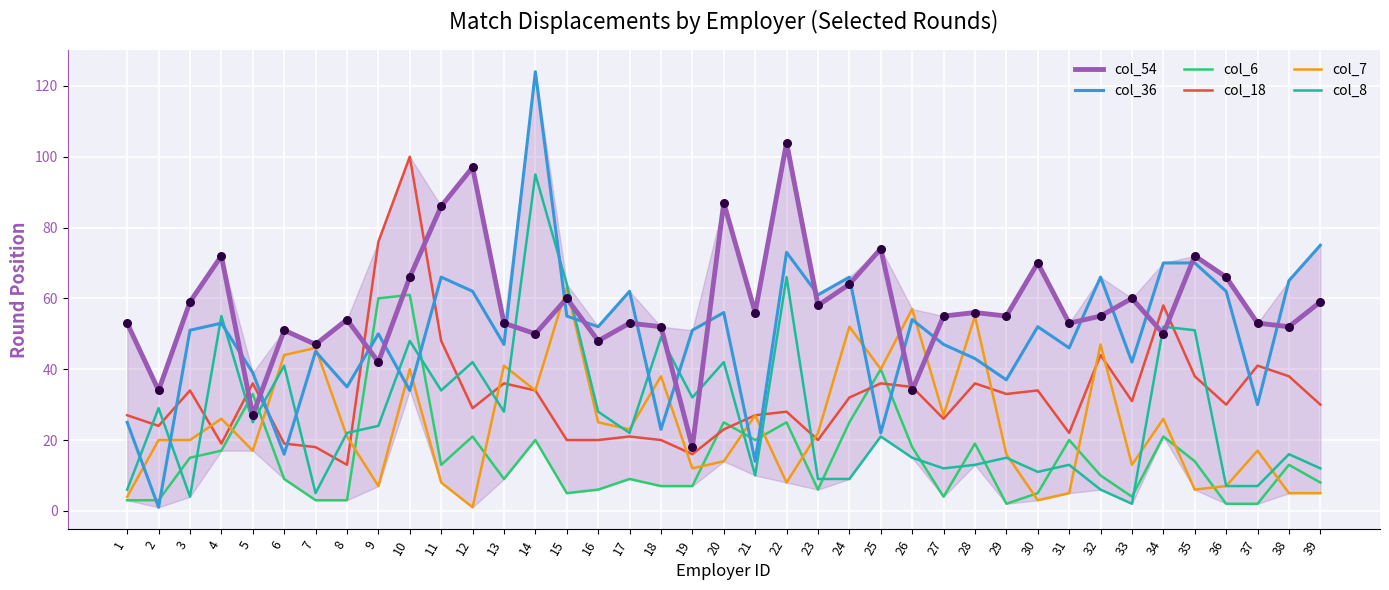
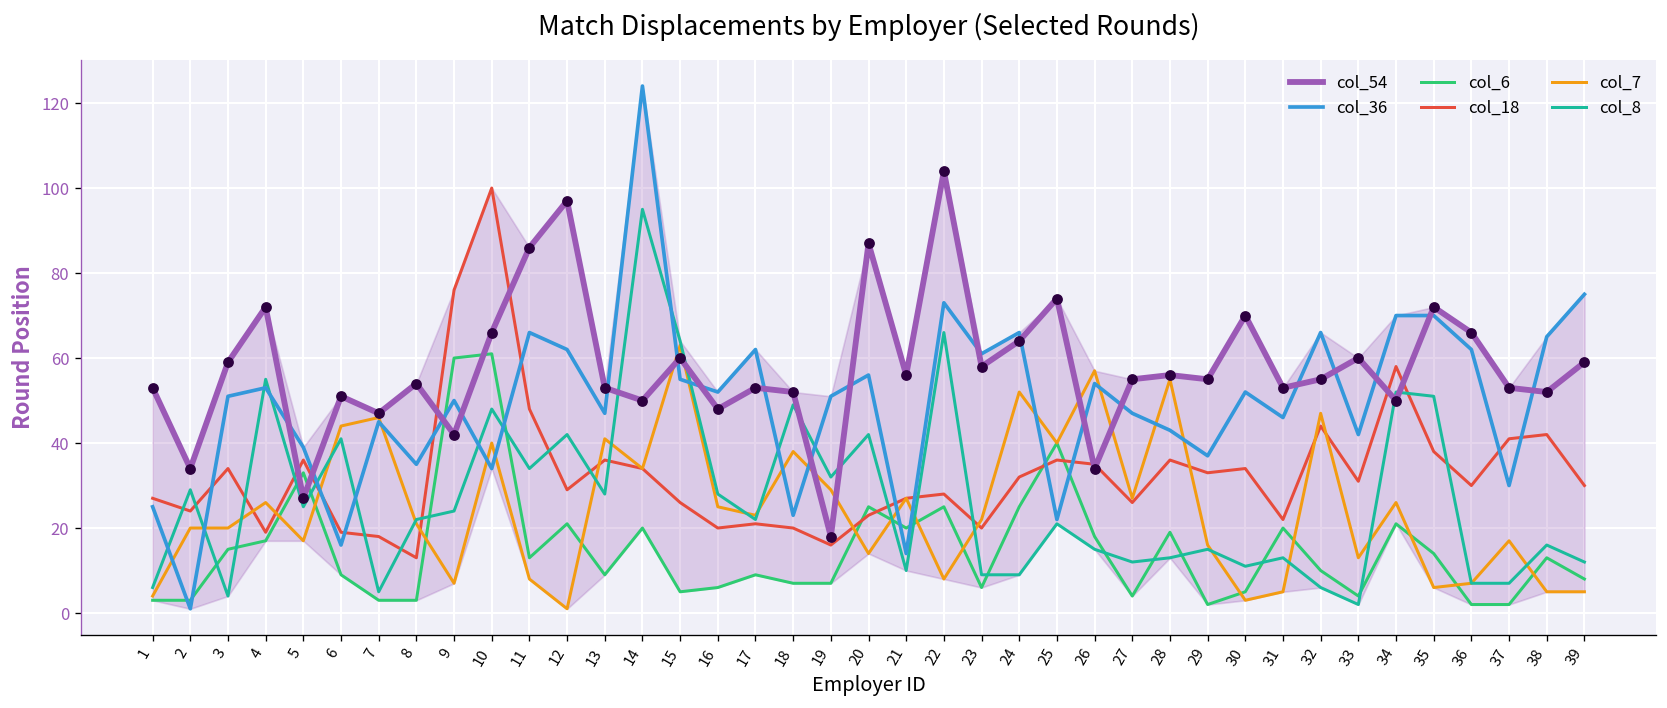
col_18, 15: 20 -> 26
col_7, 19: 12 -> 29
col_18, 38: 38 -> 42
